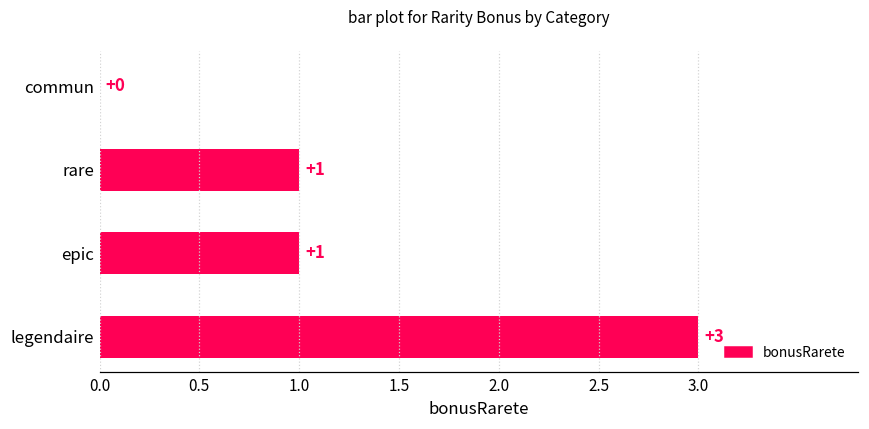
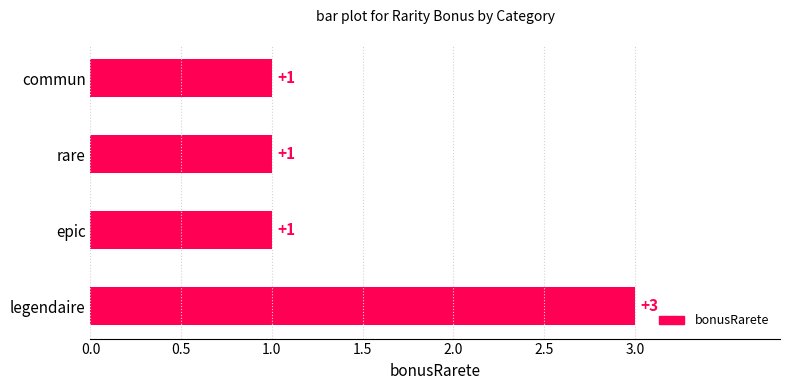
commun: +0 -> +1
